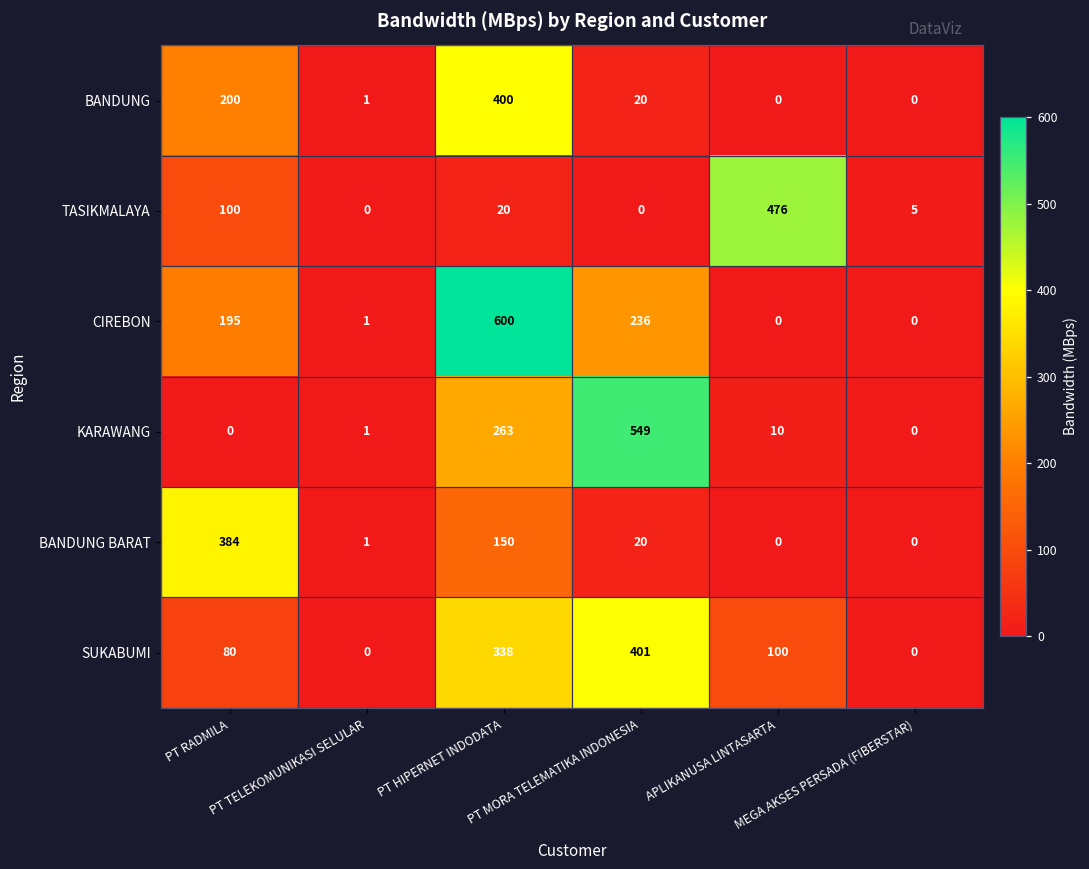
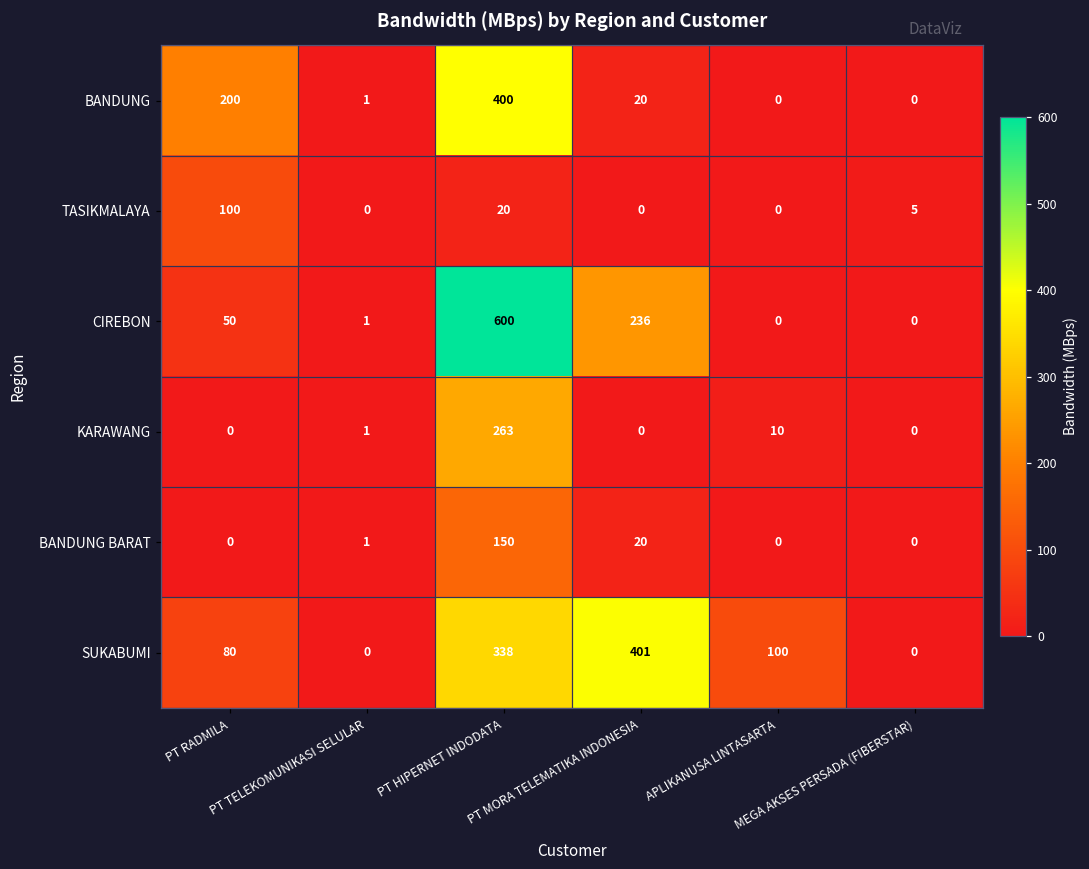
TASIKMALAYA, APLIKANUSA LINTASARTA: 476 -> 0
CIREBON, PT RADMILA: 195 -> 50
KARAWANG, PT MORA TELEMATIKA INDONESIA: 549 -> 0
BANDUNG BARAT, PT RADMILA: 384 -> 0
